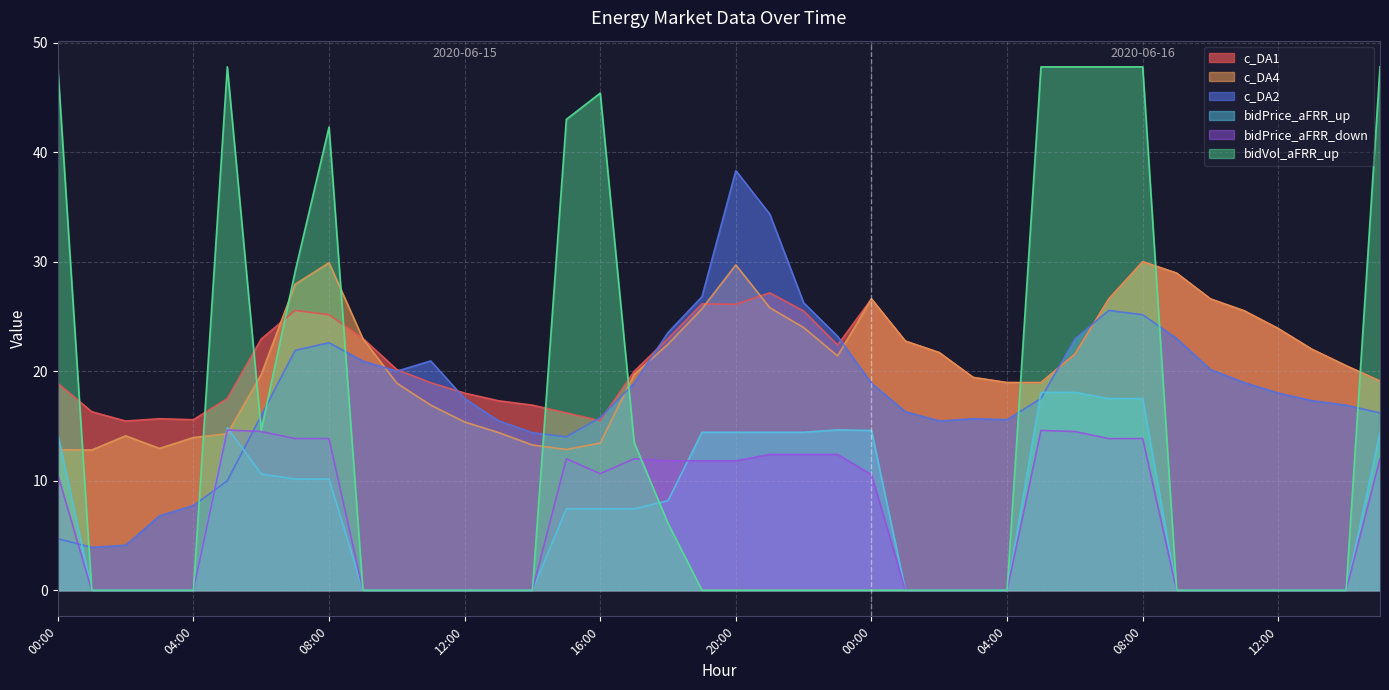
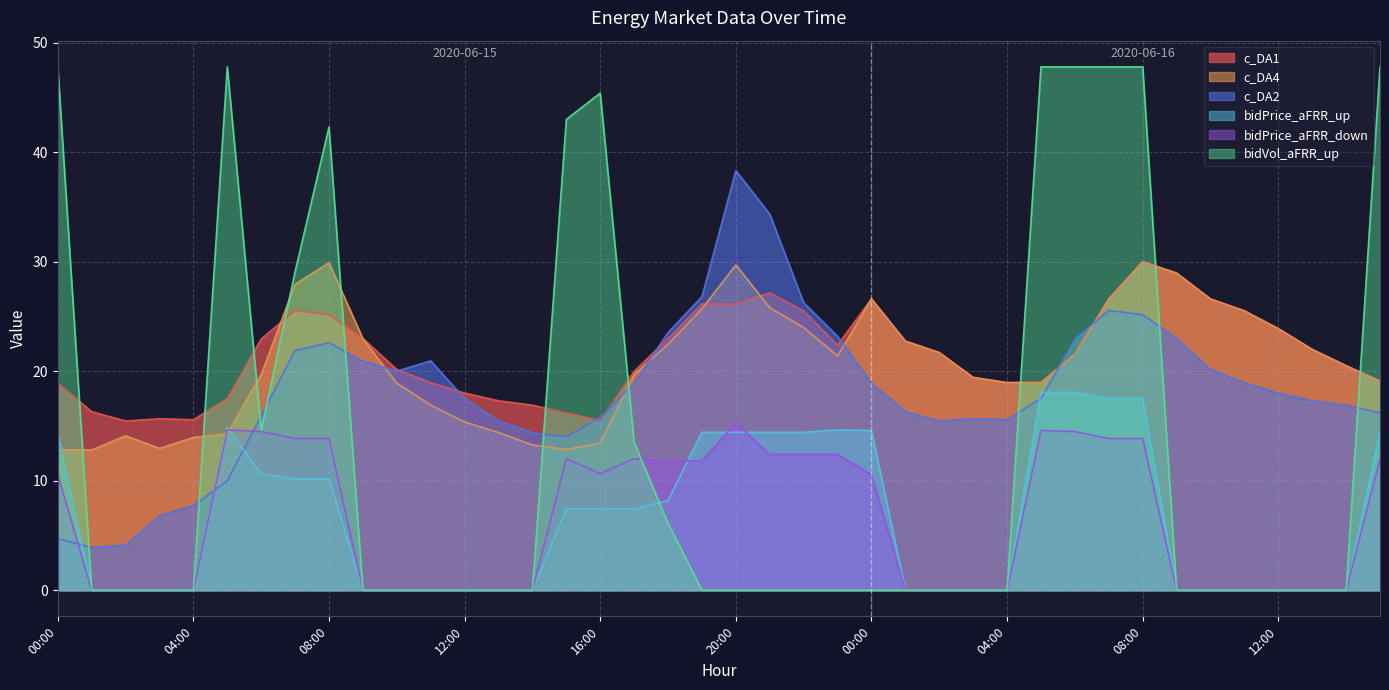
bidPrice_aFRR_down, 20:00: 11.8 -> 15.3
